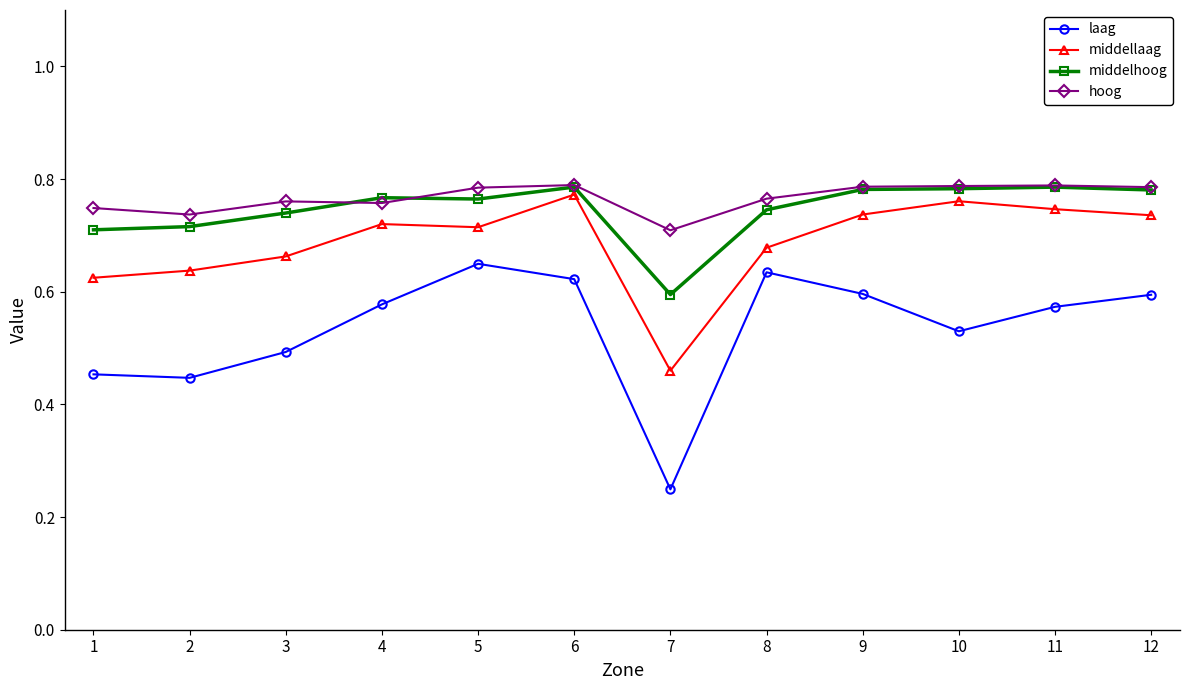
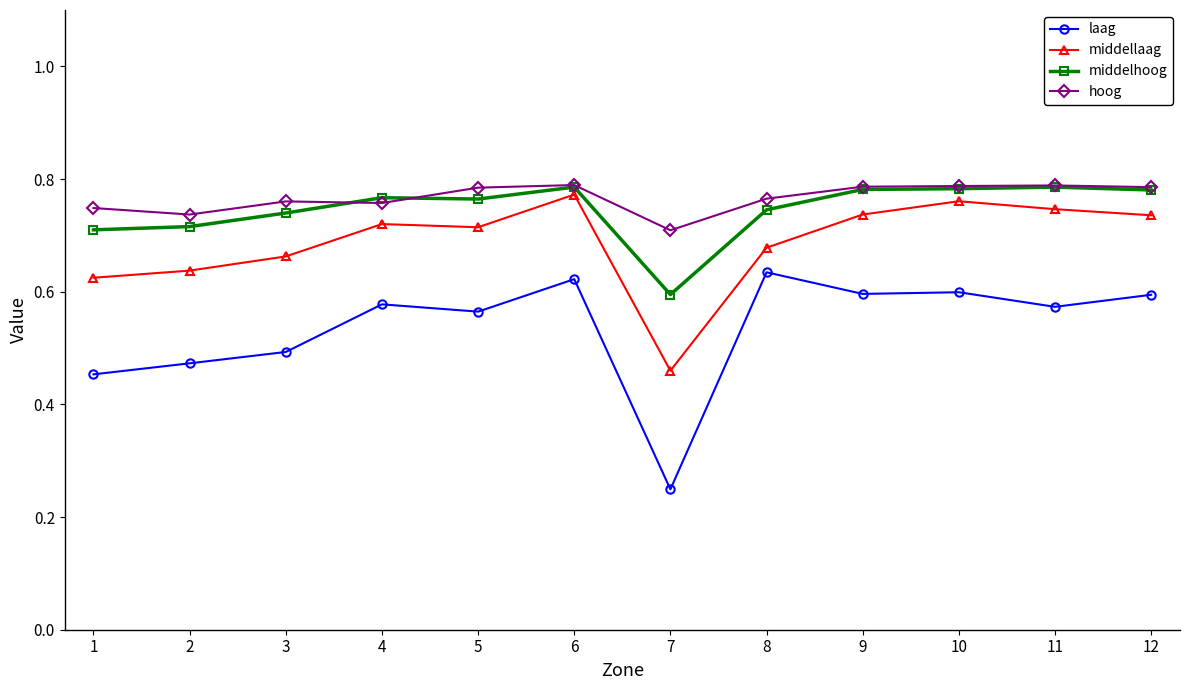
laag, 2: 0.45 -> 0.47
laag, 5: 0.65 -> 0.56
laag, 10: 0.53 -> 0.60
